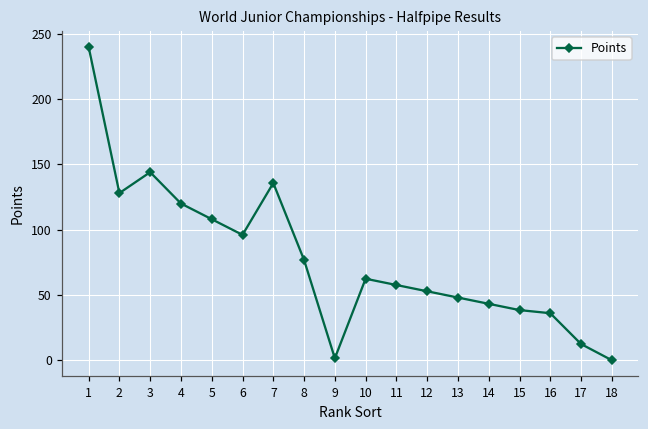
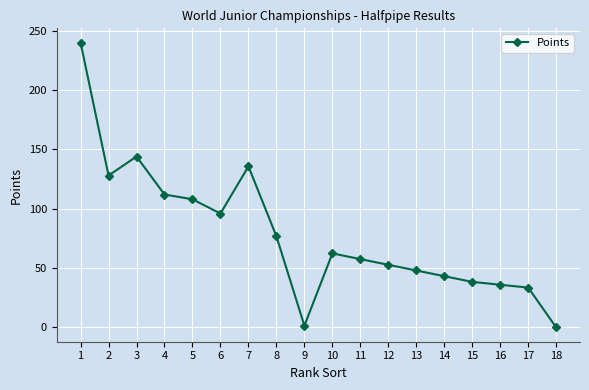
4: 120 -> 112
17: 12 -> 34
